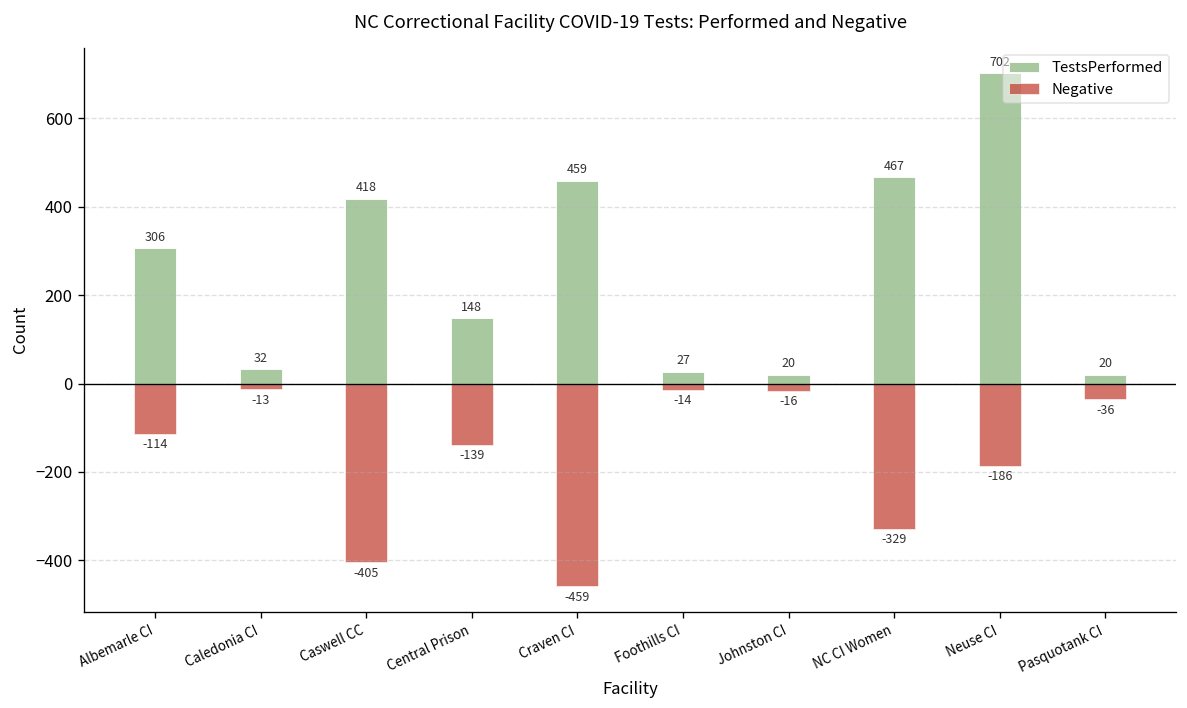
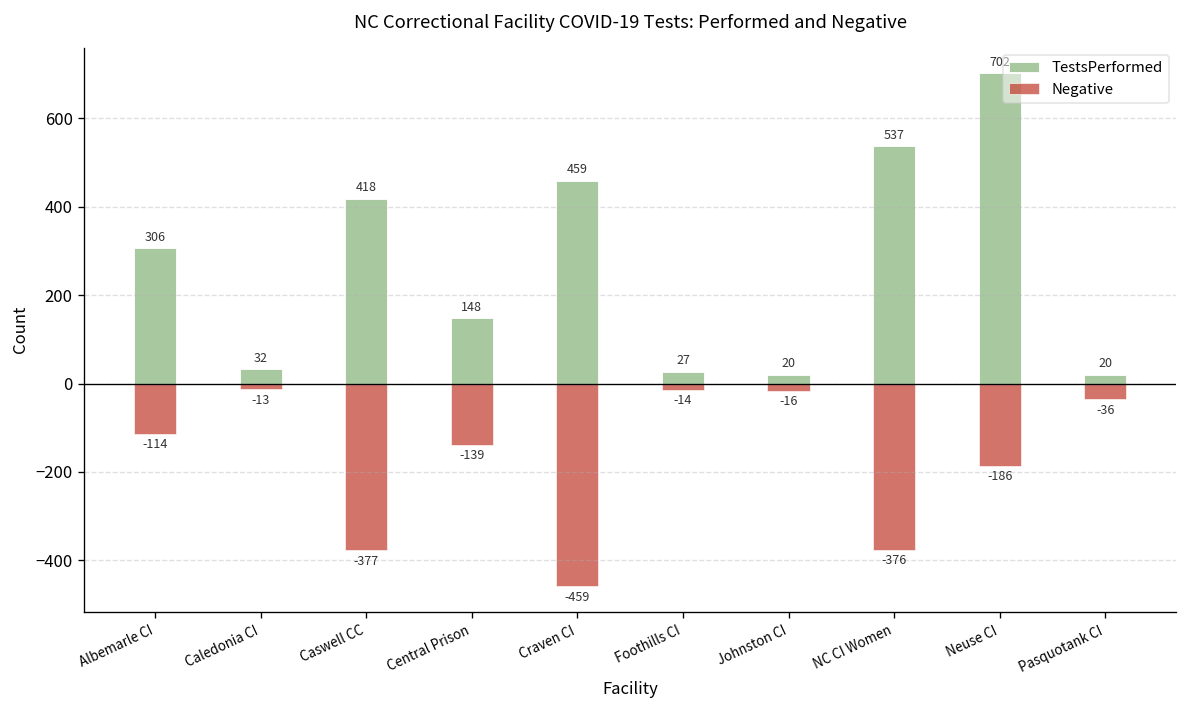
Negative, Caswell CC: -405 -> -377
TestsPerformed, NC CI Women: 467 -> 537
Negative, NC CI Women: -329 -> -376
